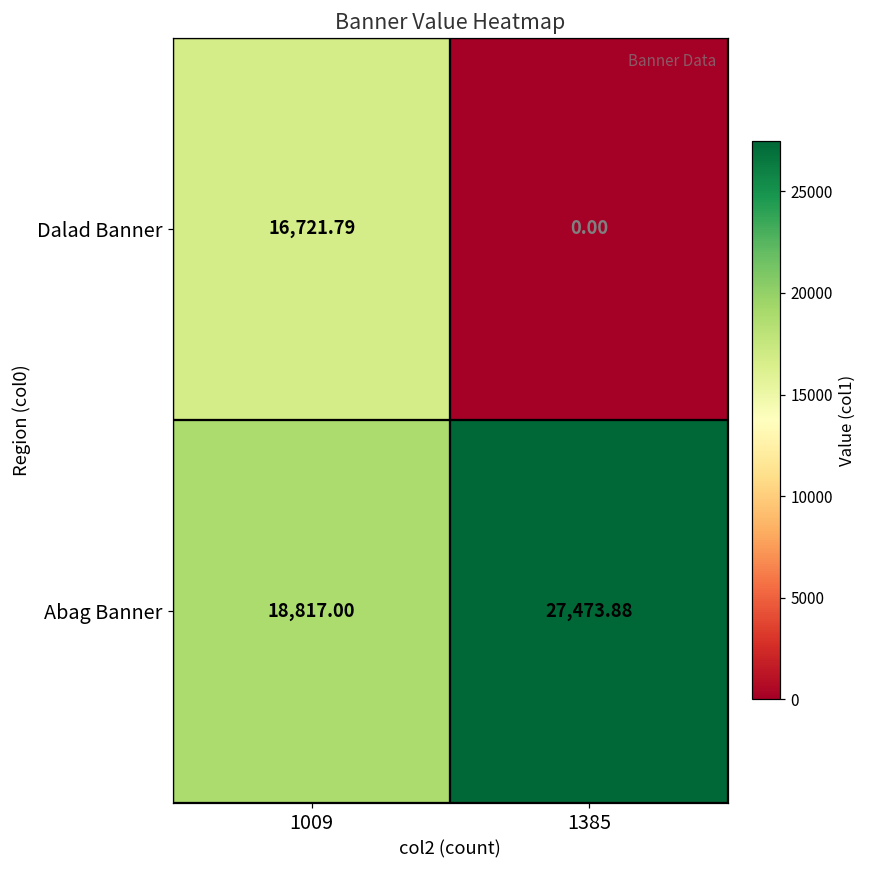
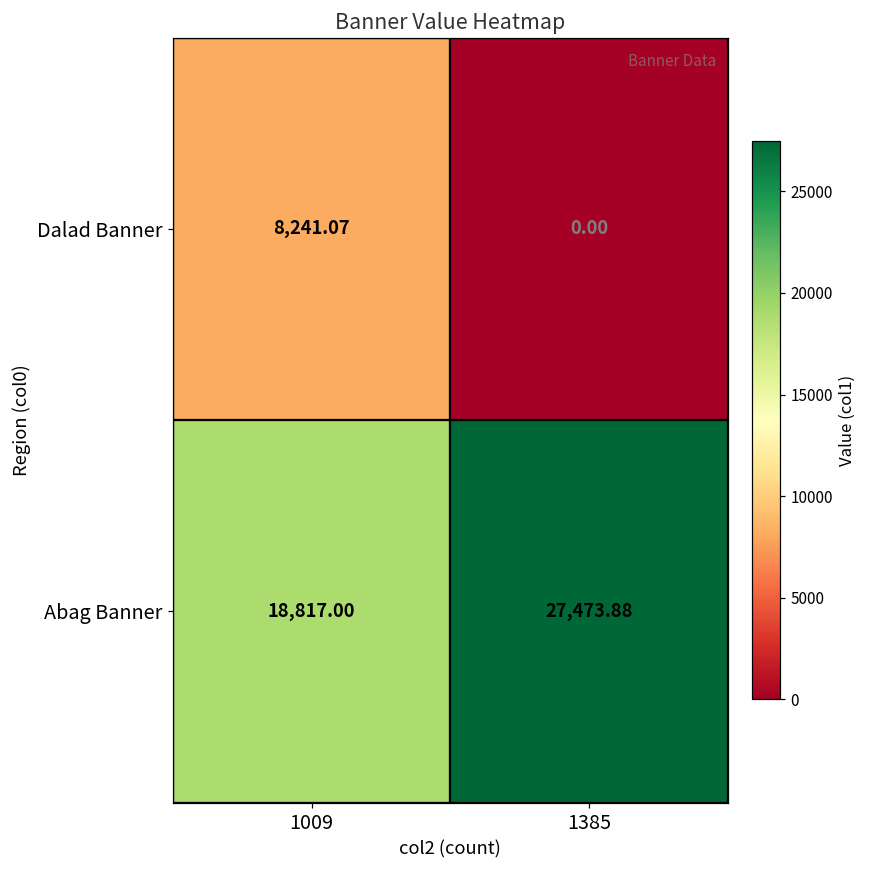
Dalad Banner, 1009: 16,721.79 -> 8,241.07
